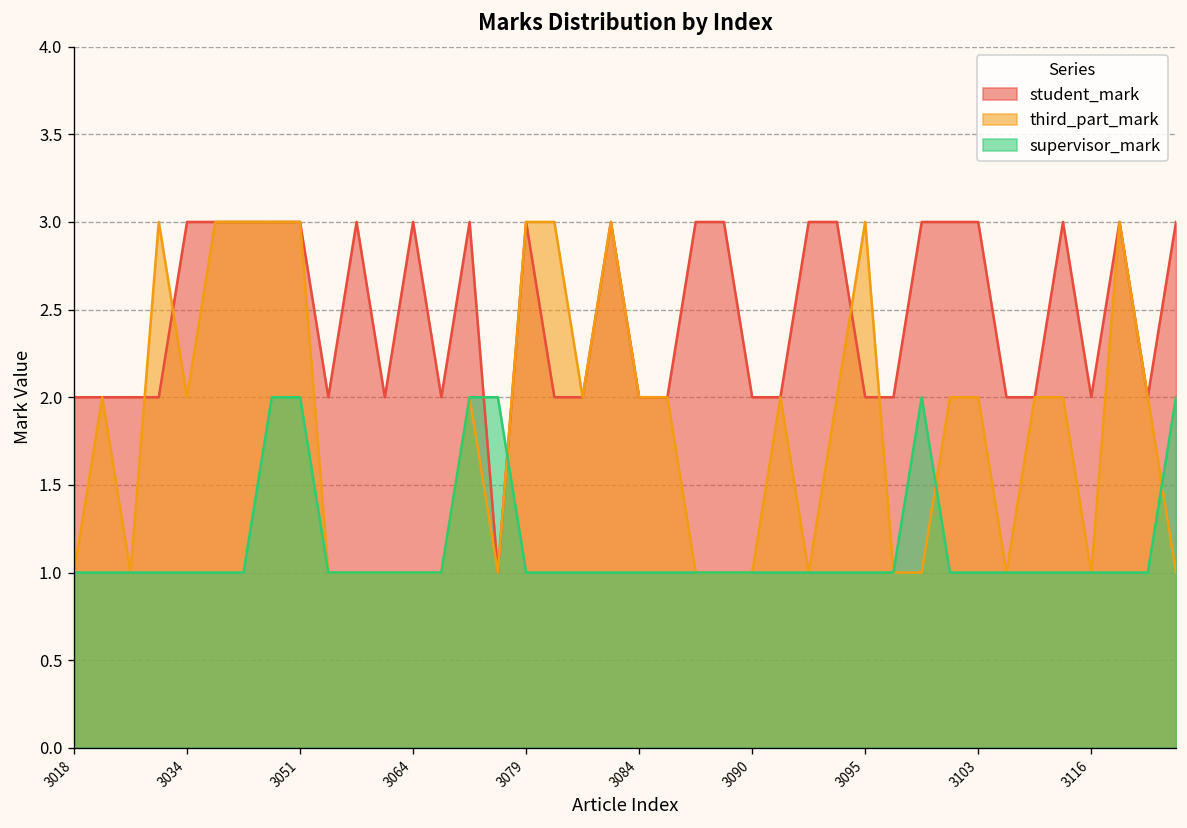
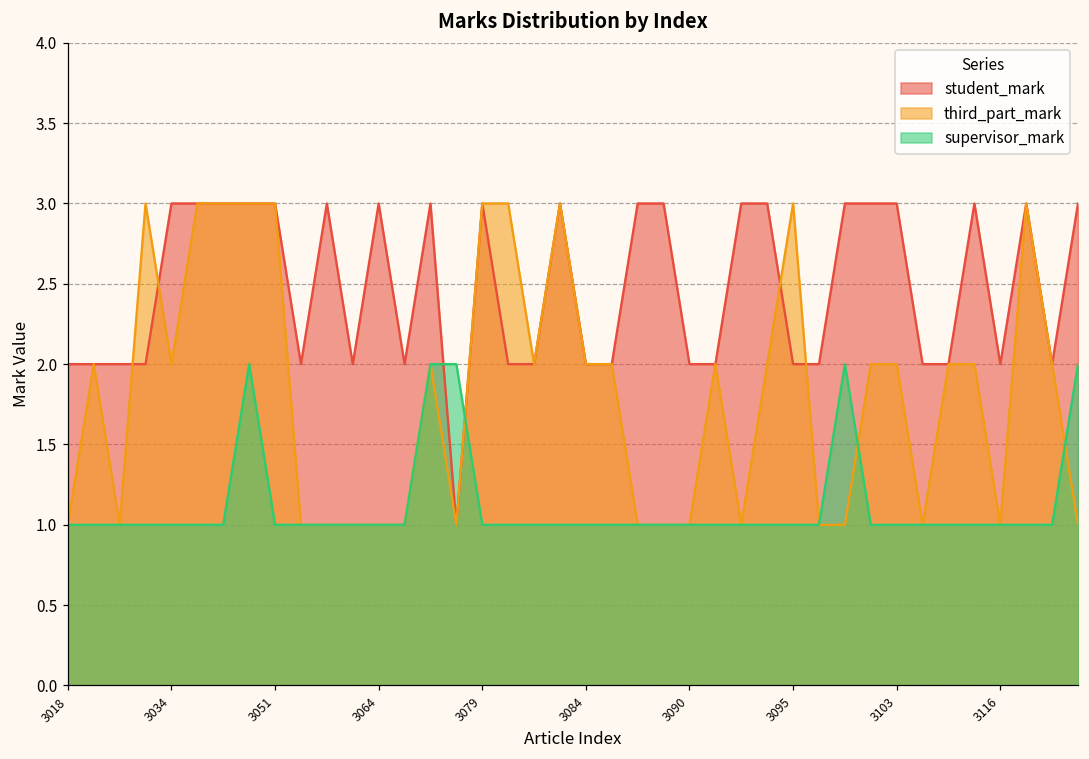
supervisor_mark, 3051: 2 -> 1
